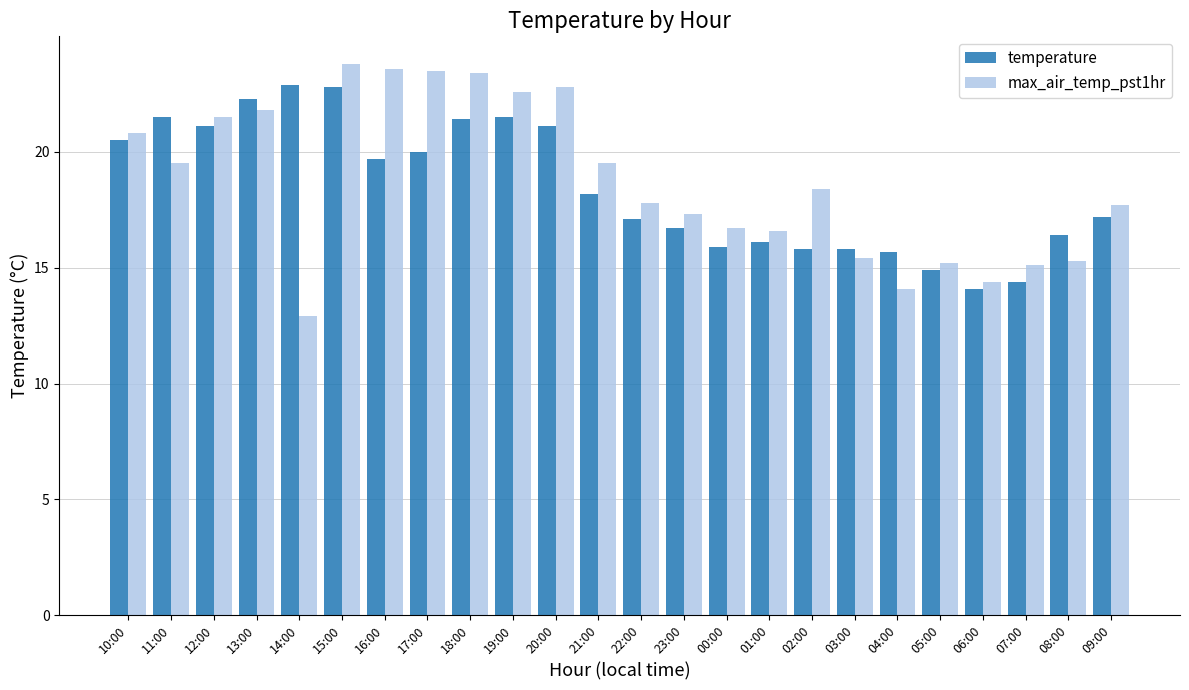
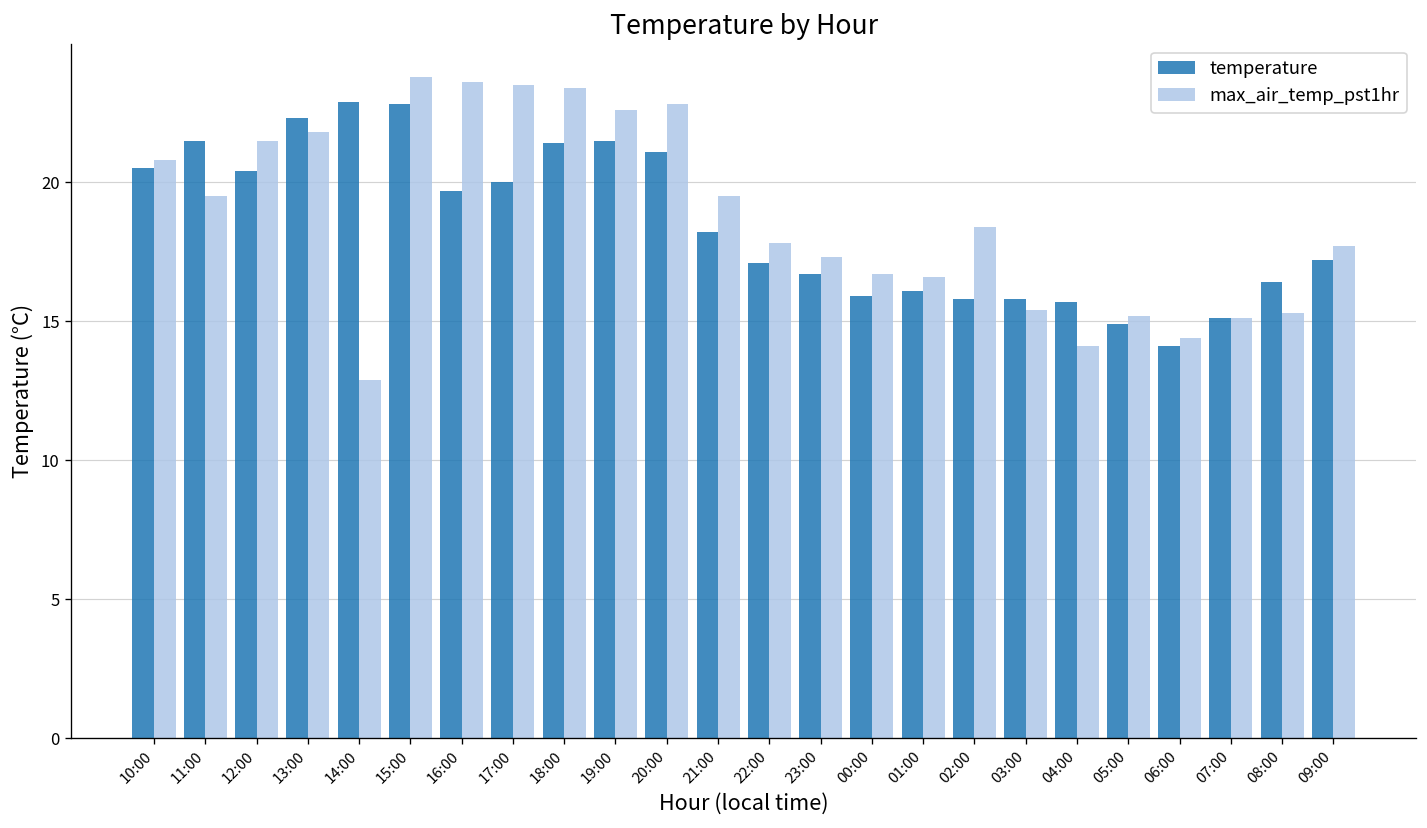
temperature, 12:00: 21.1 -> 20.4
temperature, 07:00: 14.4 -> 15.1
